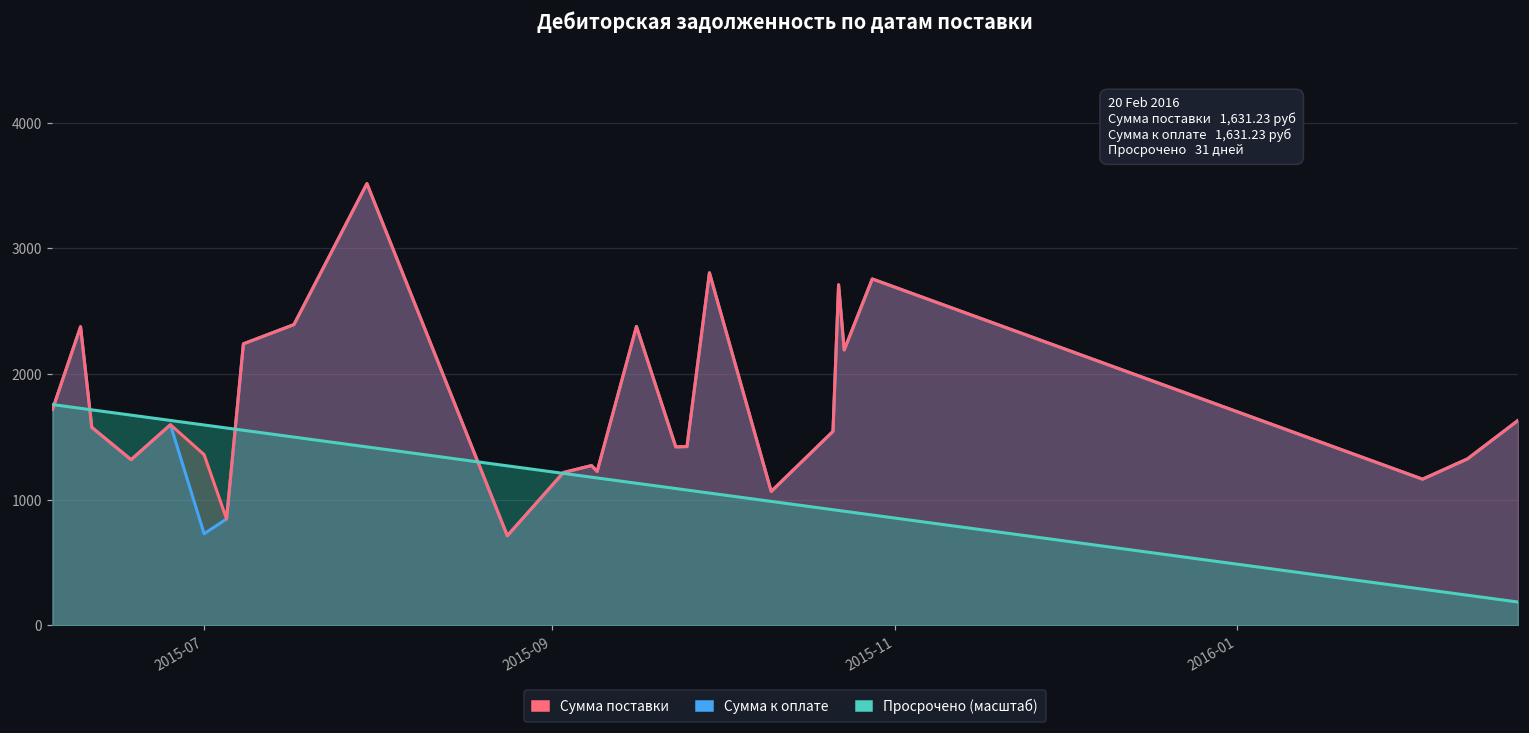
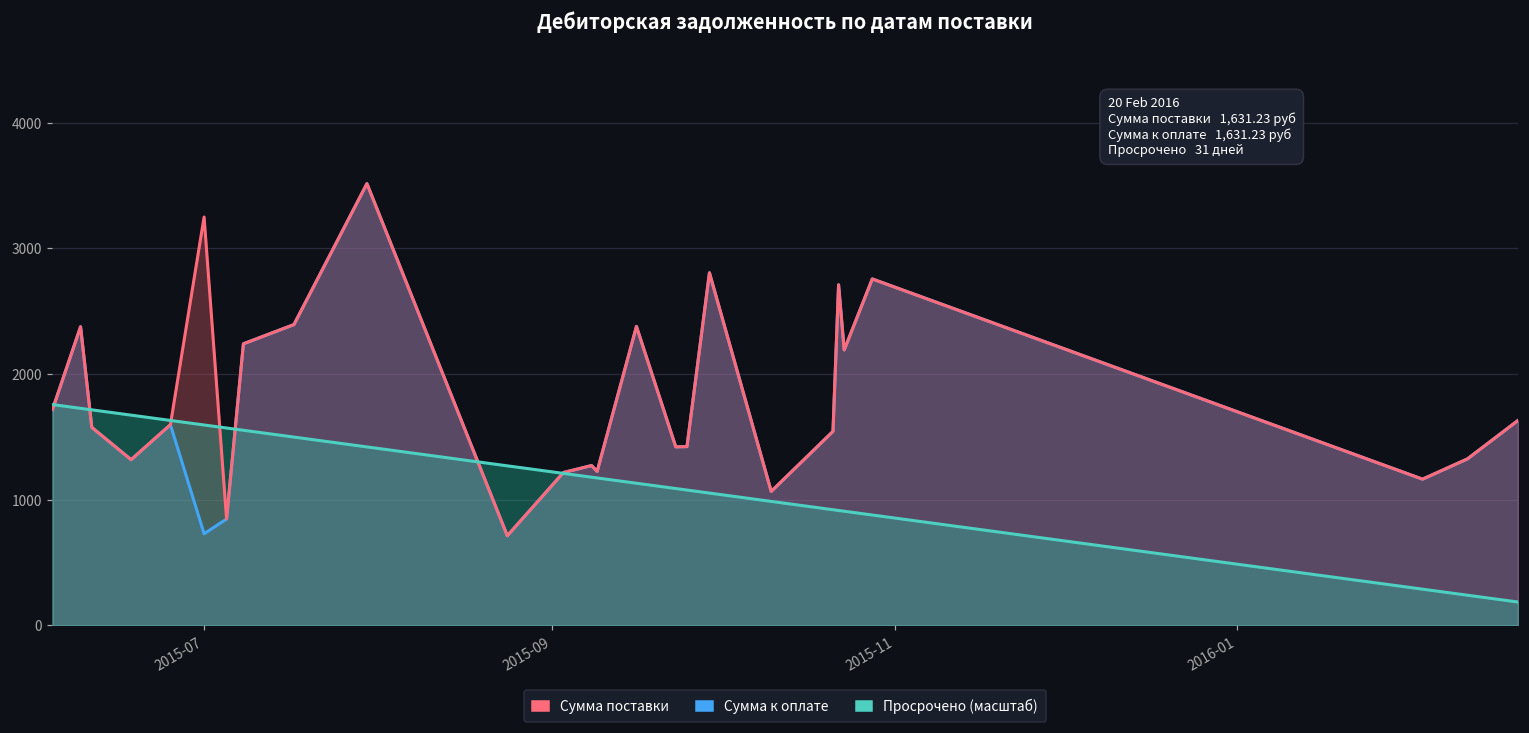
Сумма поставки, 2015-07: 1360 -> 3250
